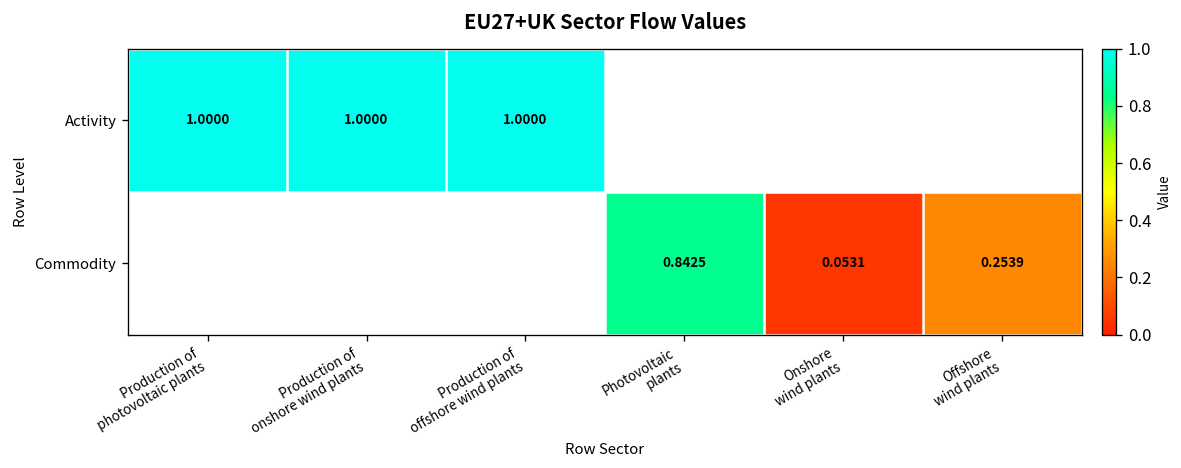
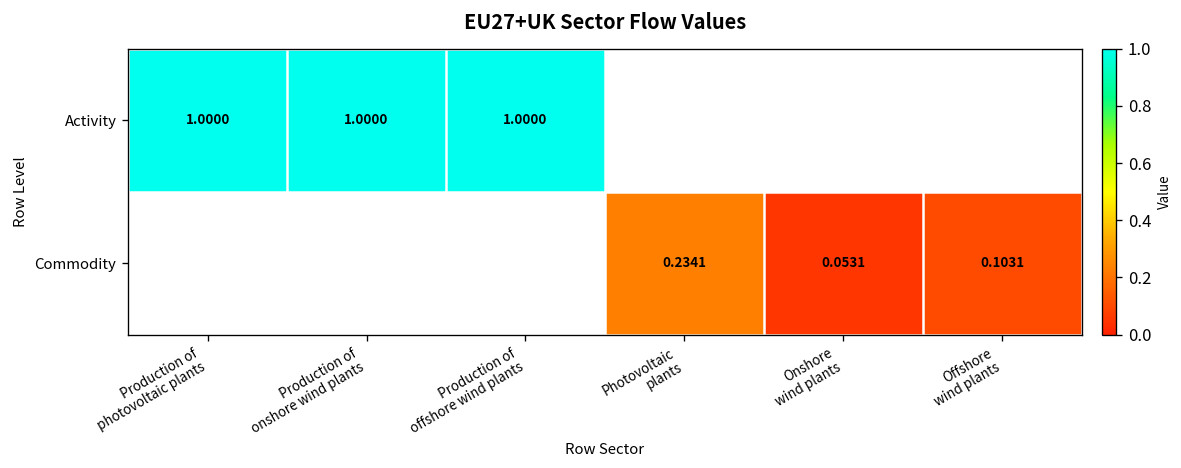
Commodity, Photovoltaic plants: 0.8425 -> 0.2341
Commodity, Offshore wind plants: 0.2539 -> 0.1031
